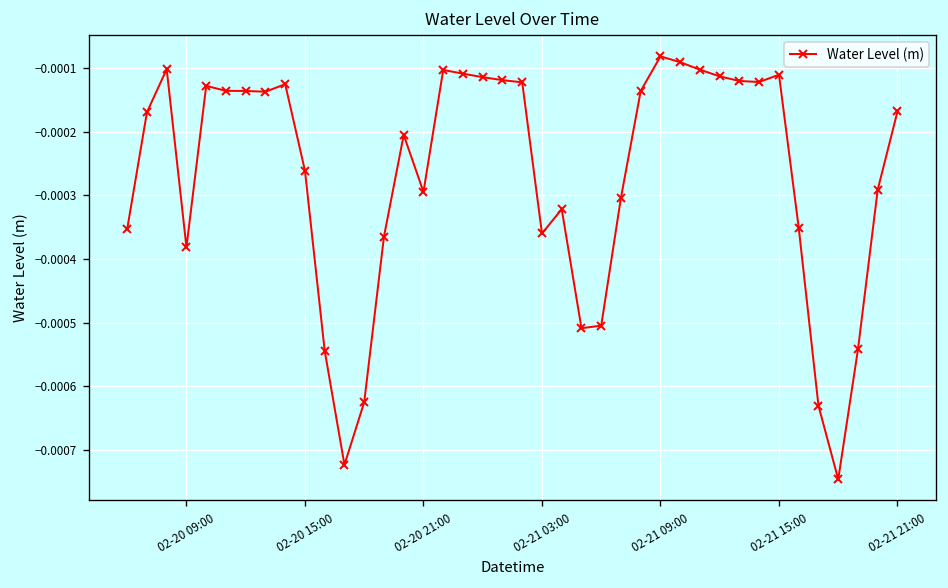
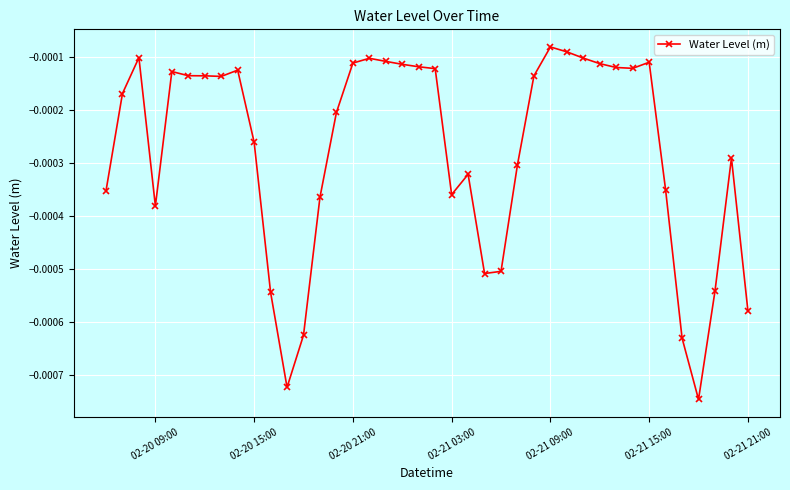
02-20 21:00: -0.00029 -> -0.00011
02-21 21:00: -0.00017 -> -0.00058
